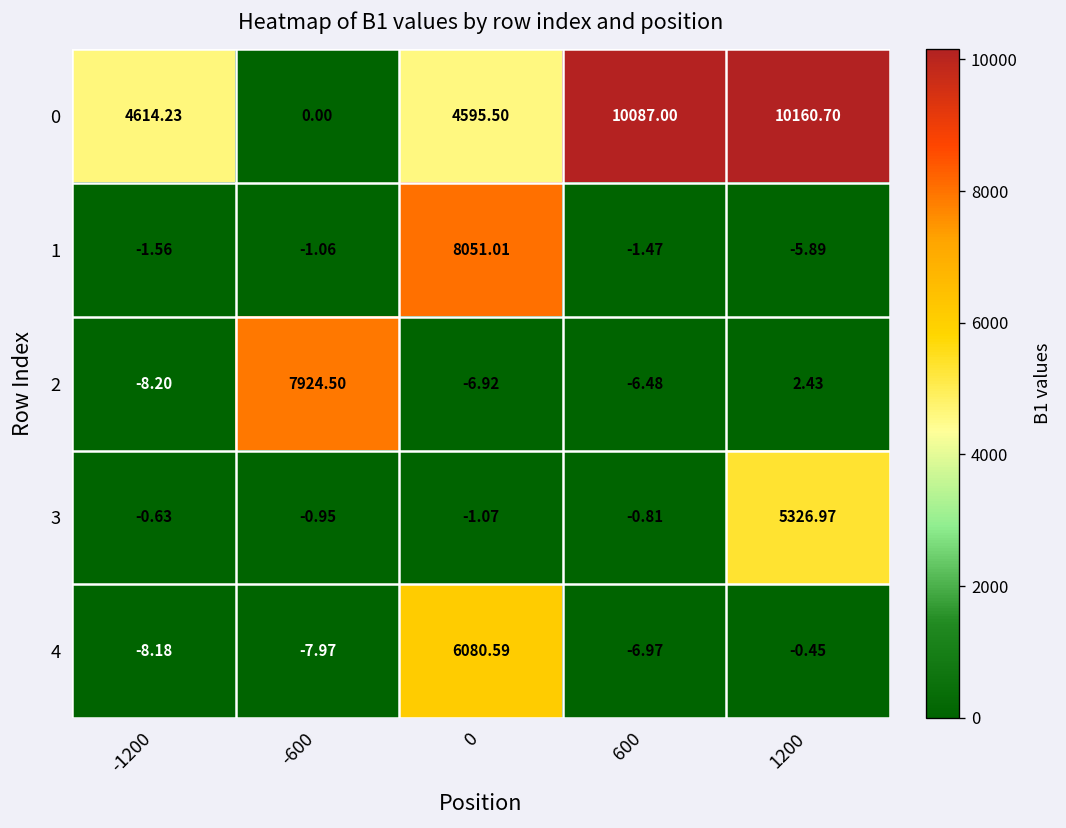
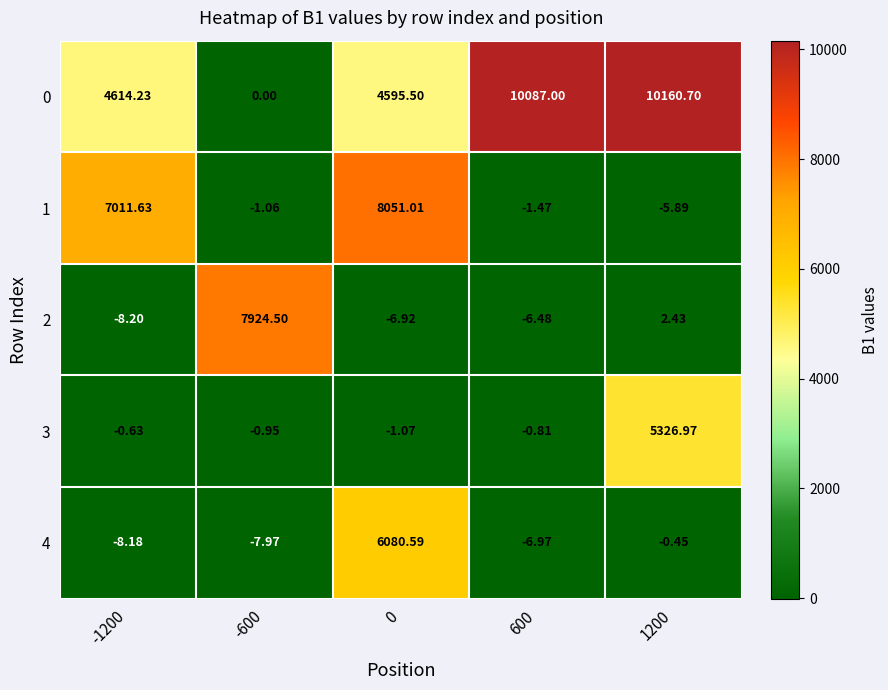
1, -1200: -1.56 -> 7011.63
